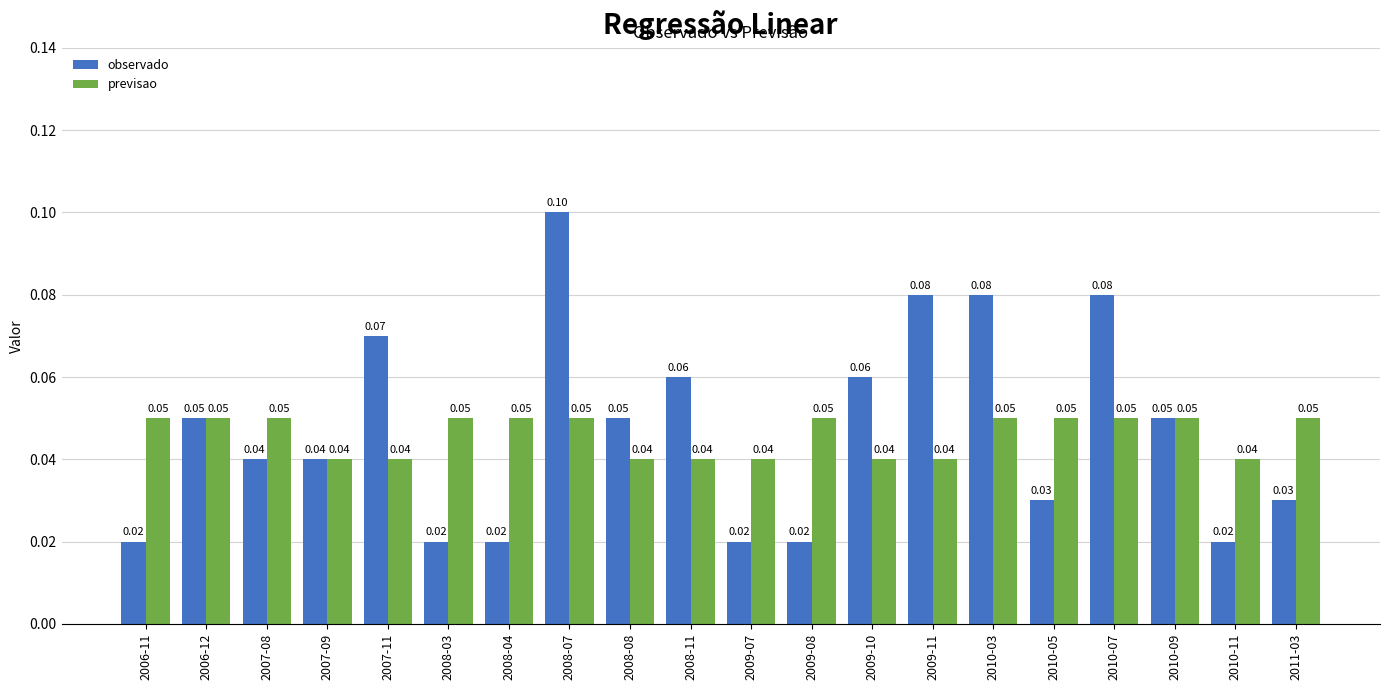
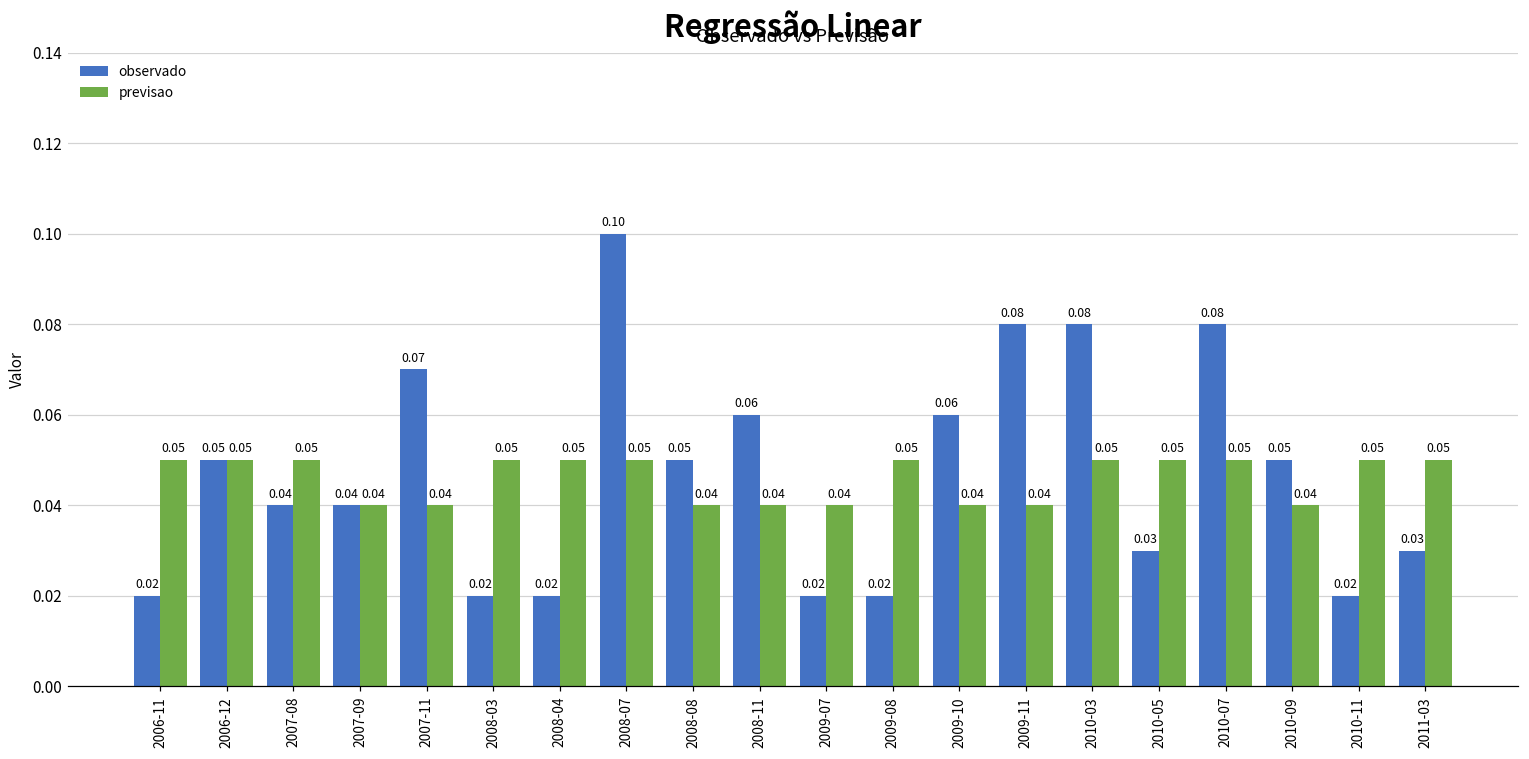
previsao, 2010-09: 0.05 -> 0.04
previsao, 2010-11: 0.04 -> 0.05
